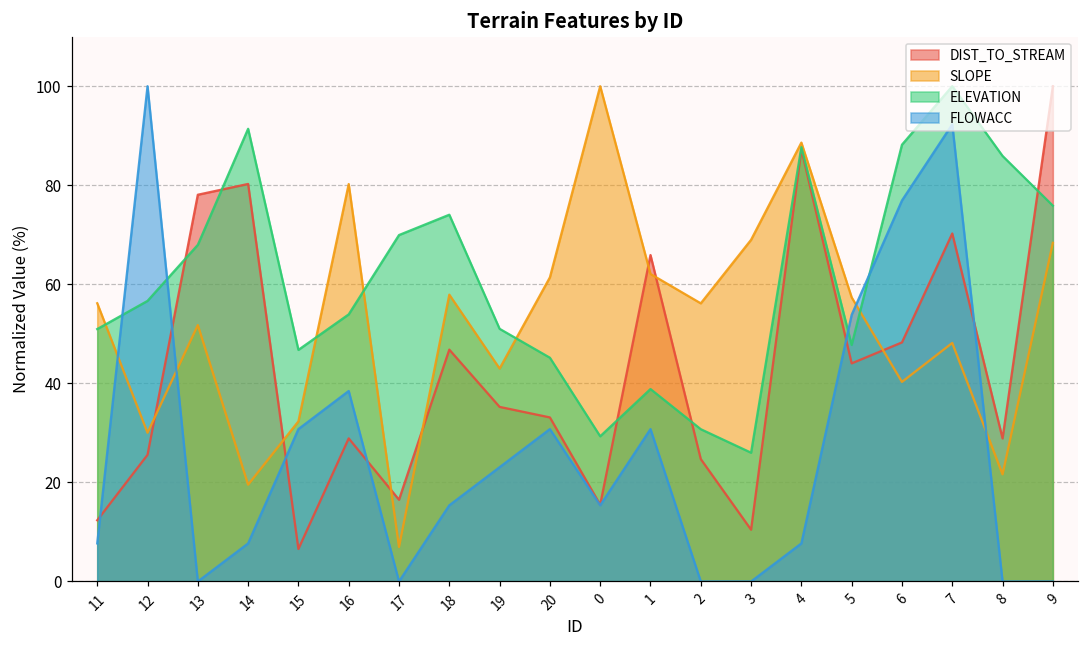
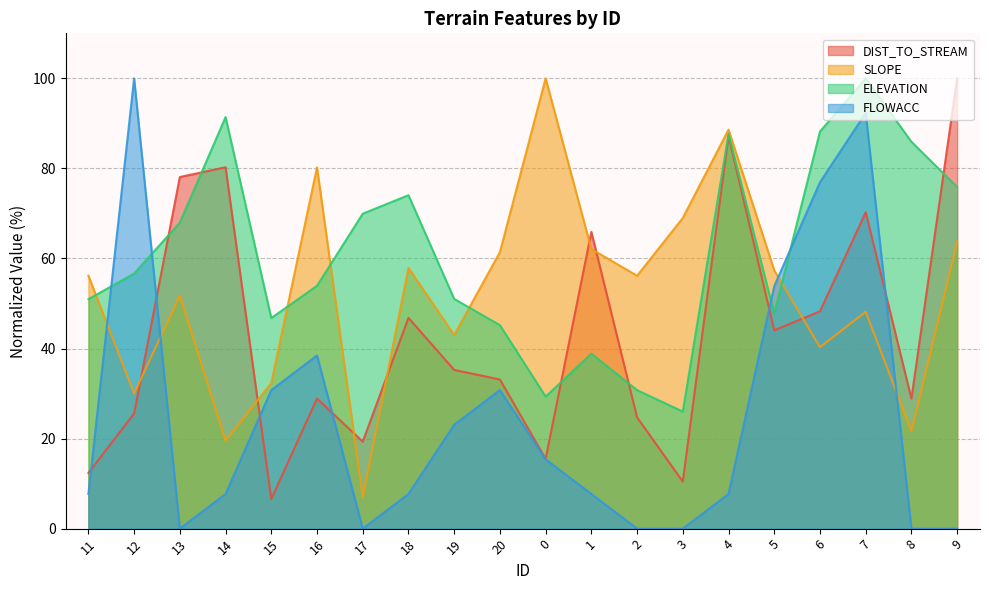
DIST_TO_STREAM, 17: 17 -> 19
FLOWACC, 18: 15 -> 8
FLOWACC, 1: 31 -> 8
SLOPE, 9: 68 -> 64
